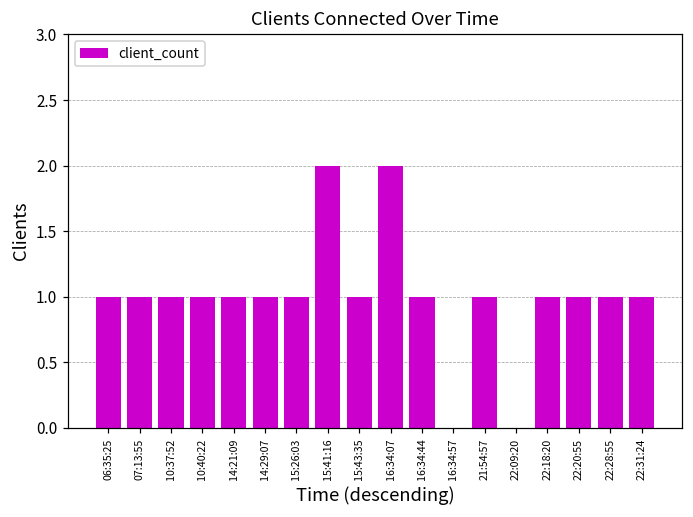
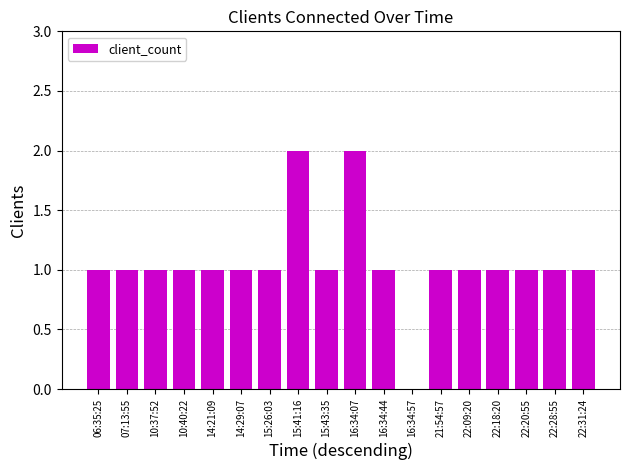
22:09:20: 0 -> 1
